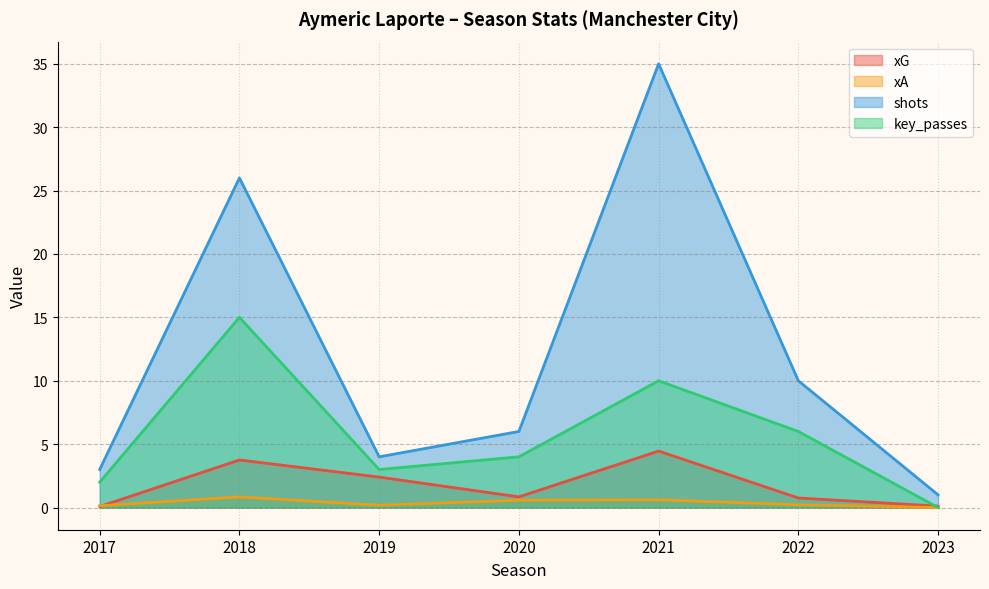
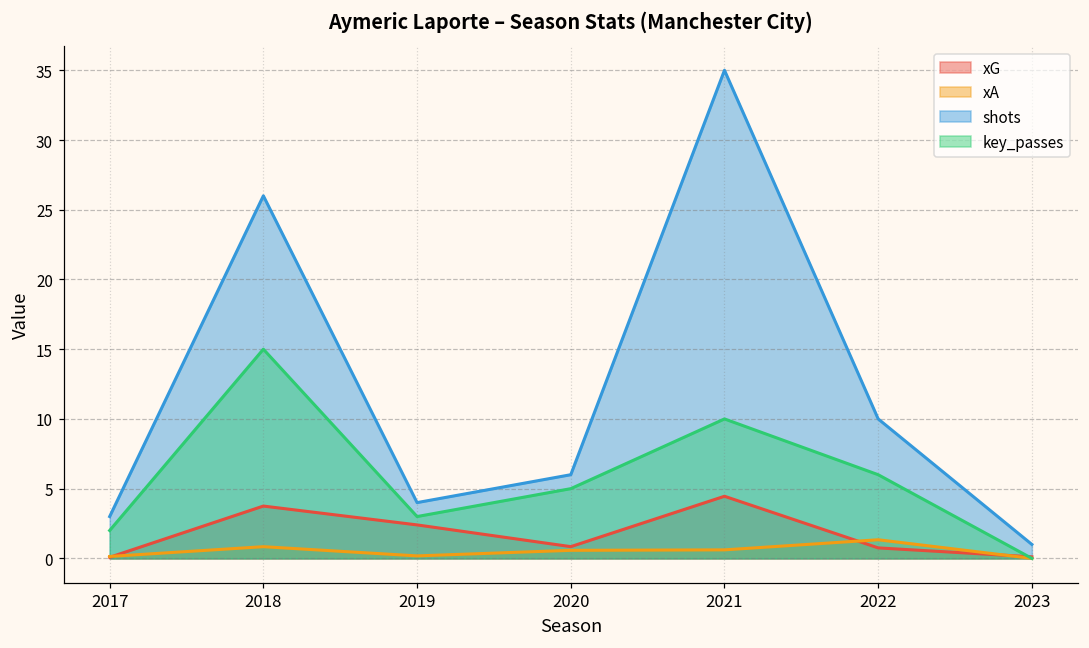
key_passes, 2020: 4 -> 5
xA, 2022: 0.2 -> 1.3
